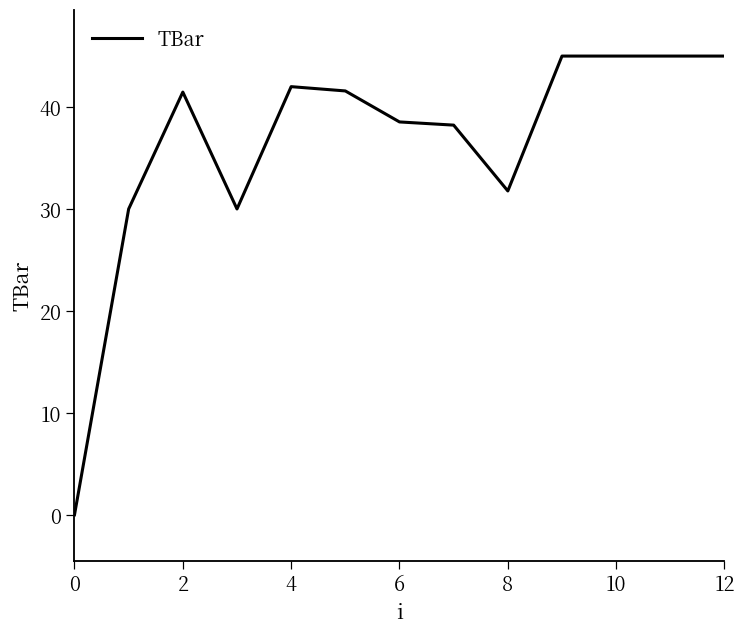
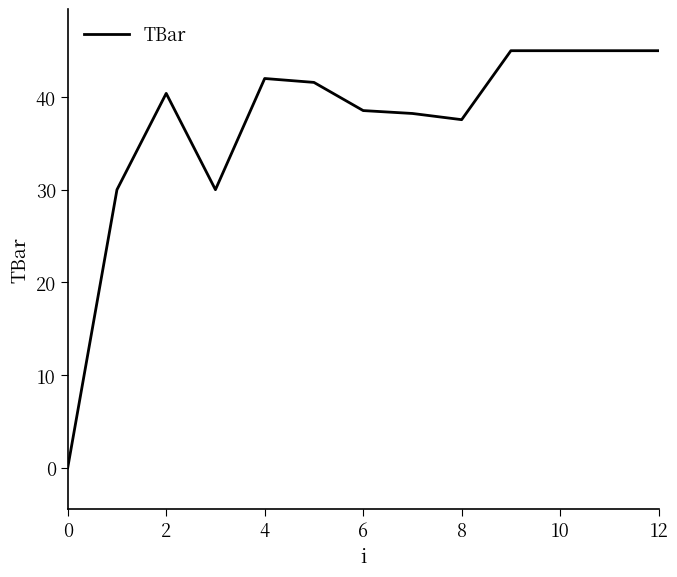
2: 41 -> 40
8: 32 -> 38
